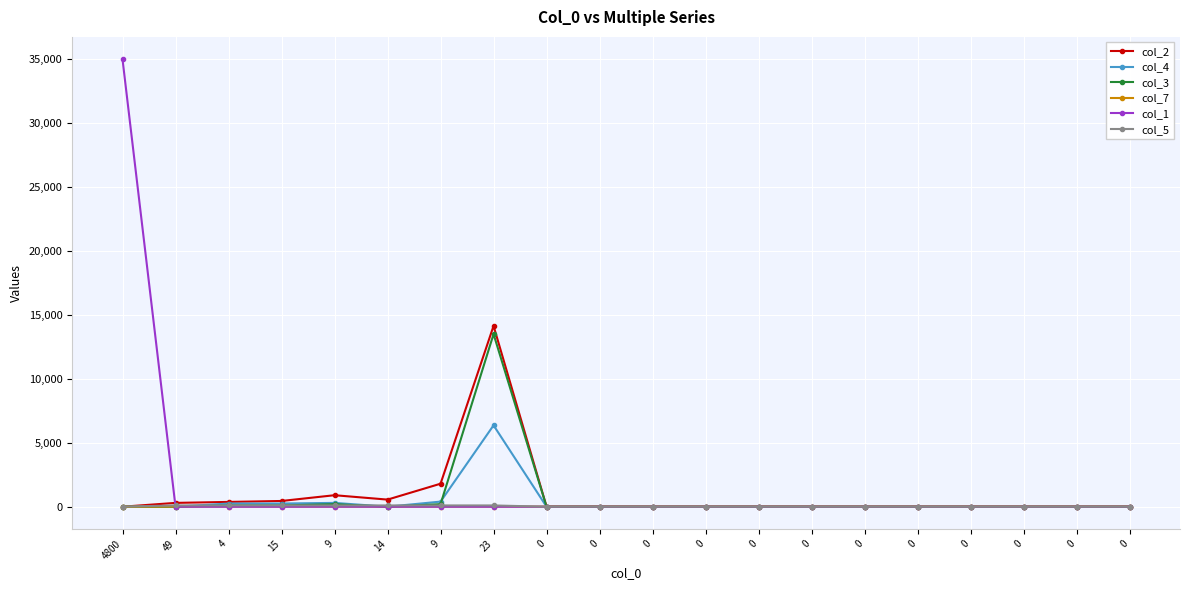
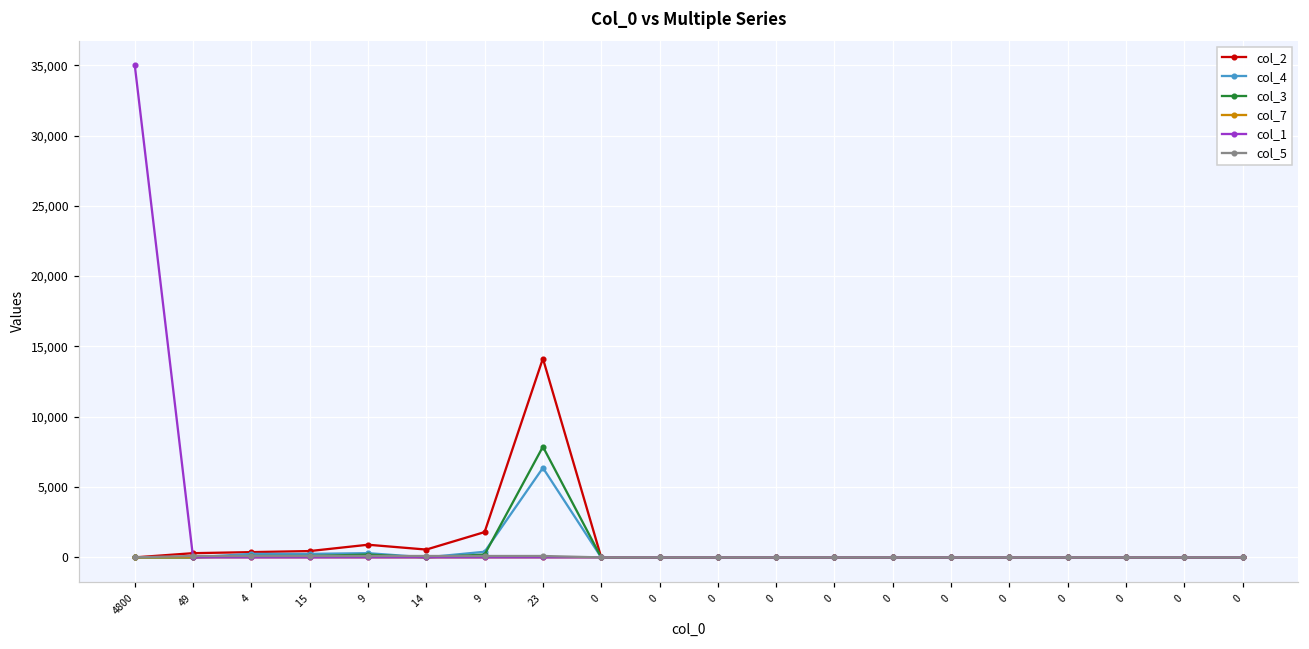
col_3, 23: 13,500 -> 7,900
